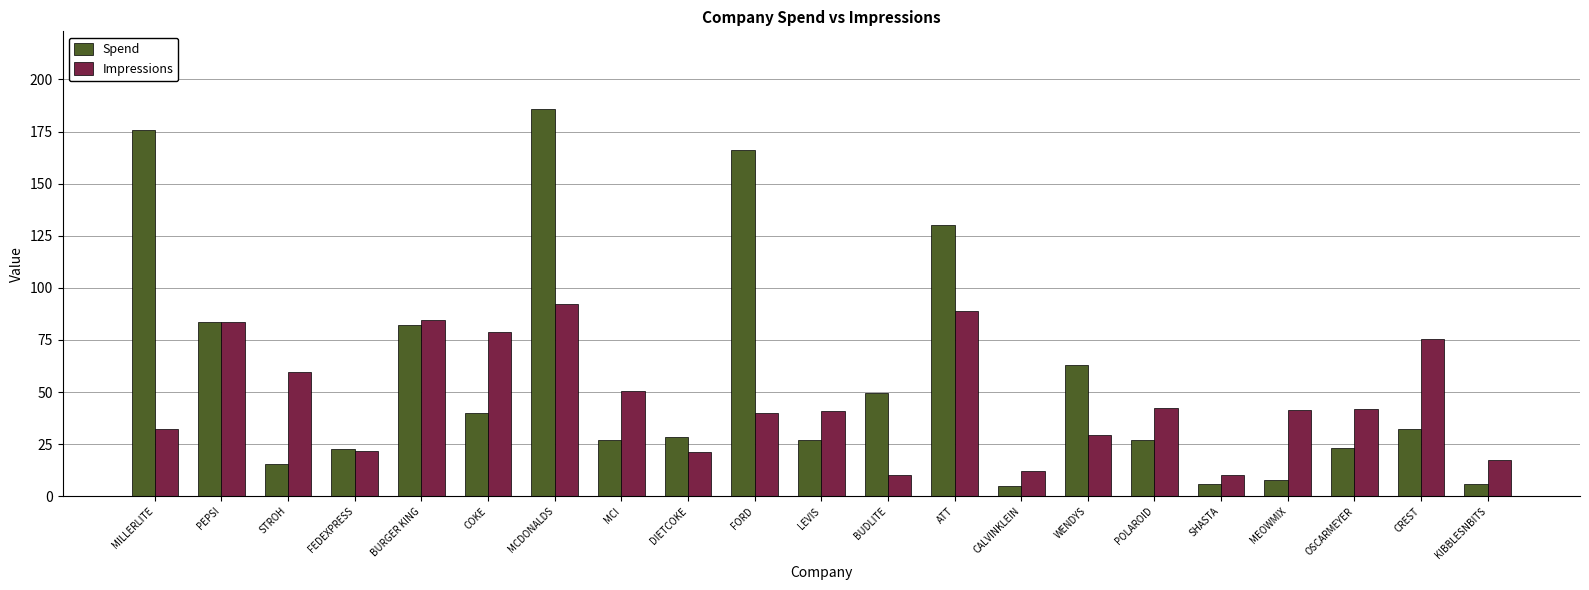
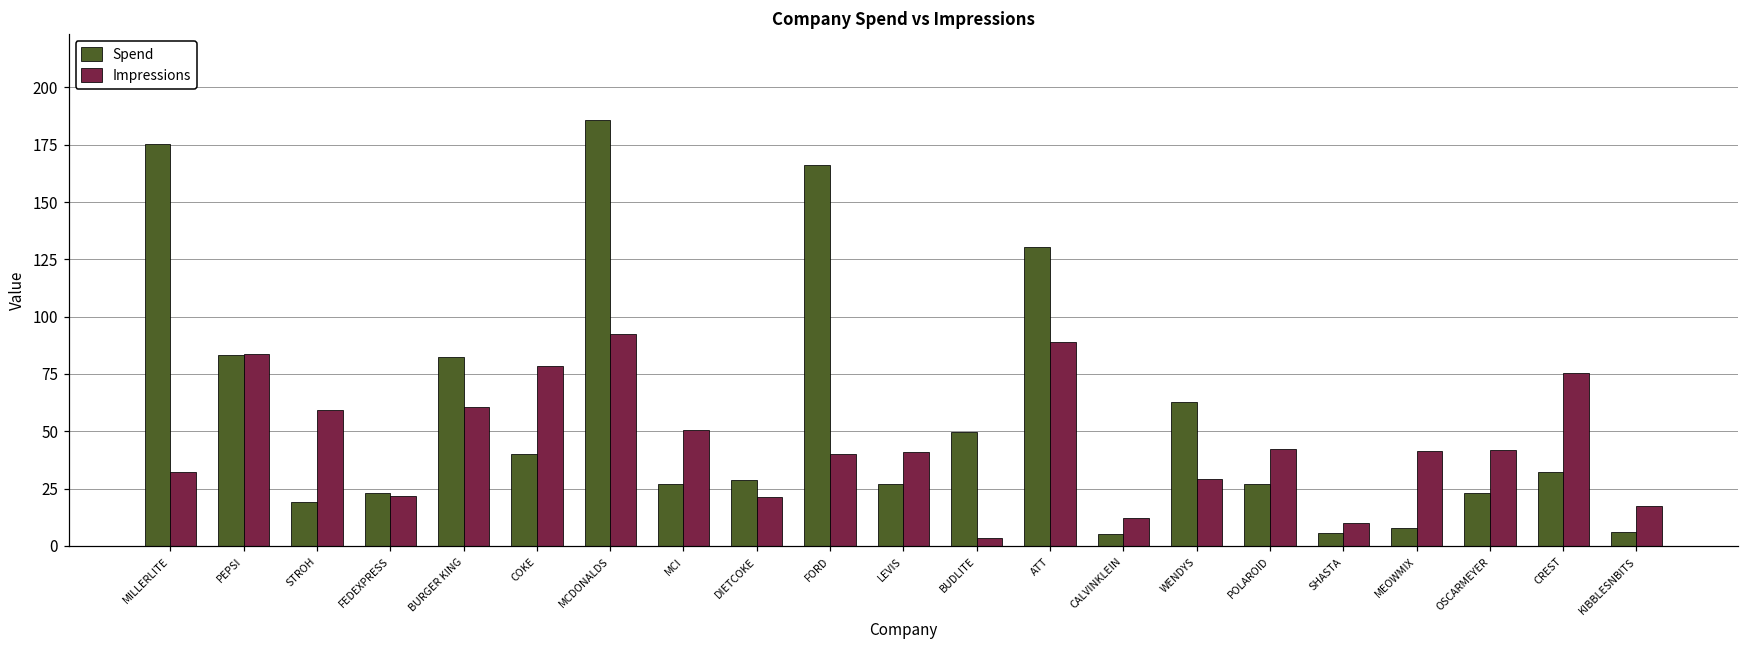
Spend, STROH: 15 -> 19
Impressions, BURGER KING: 84 -> 61
Impressions, BUDLITE: 10 -> 4
